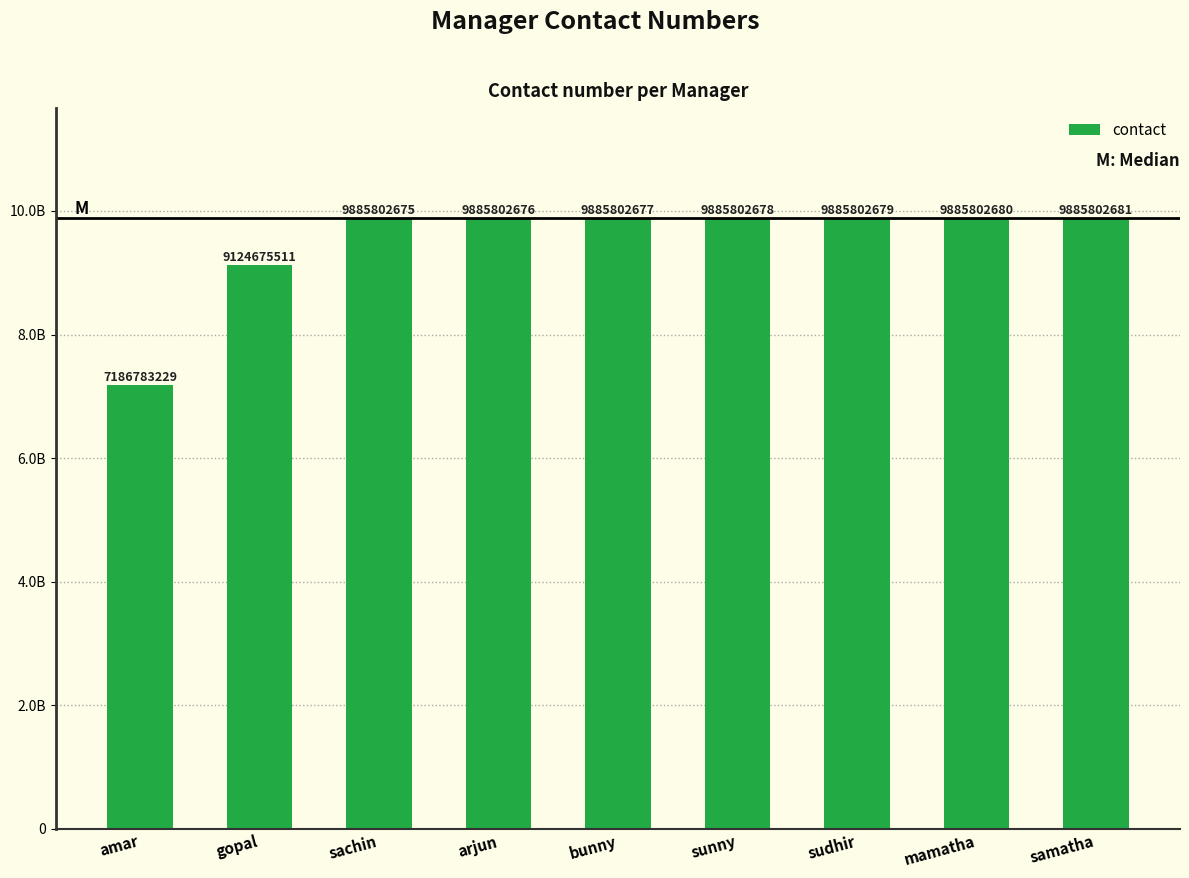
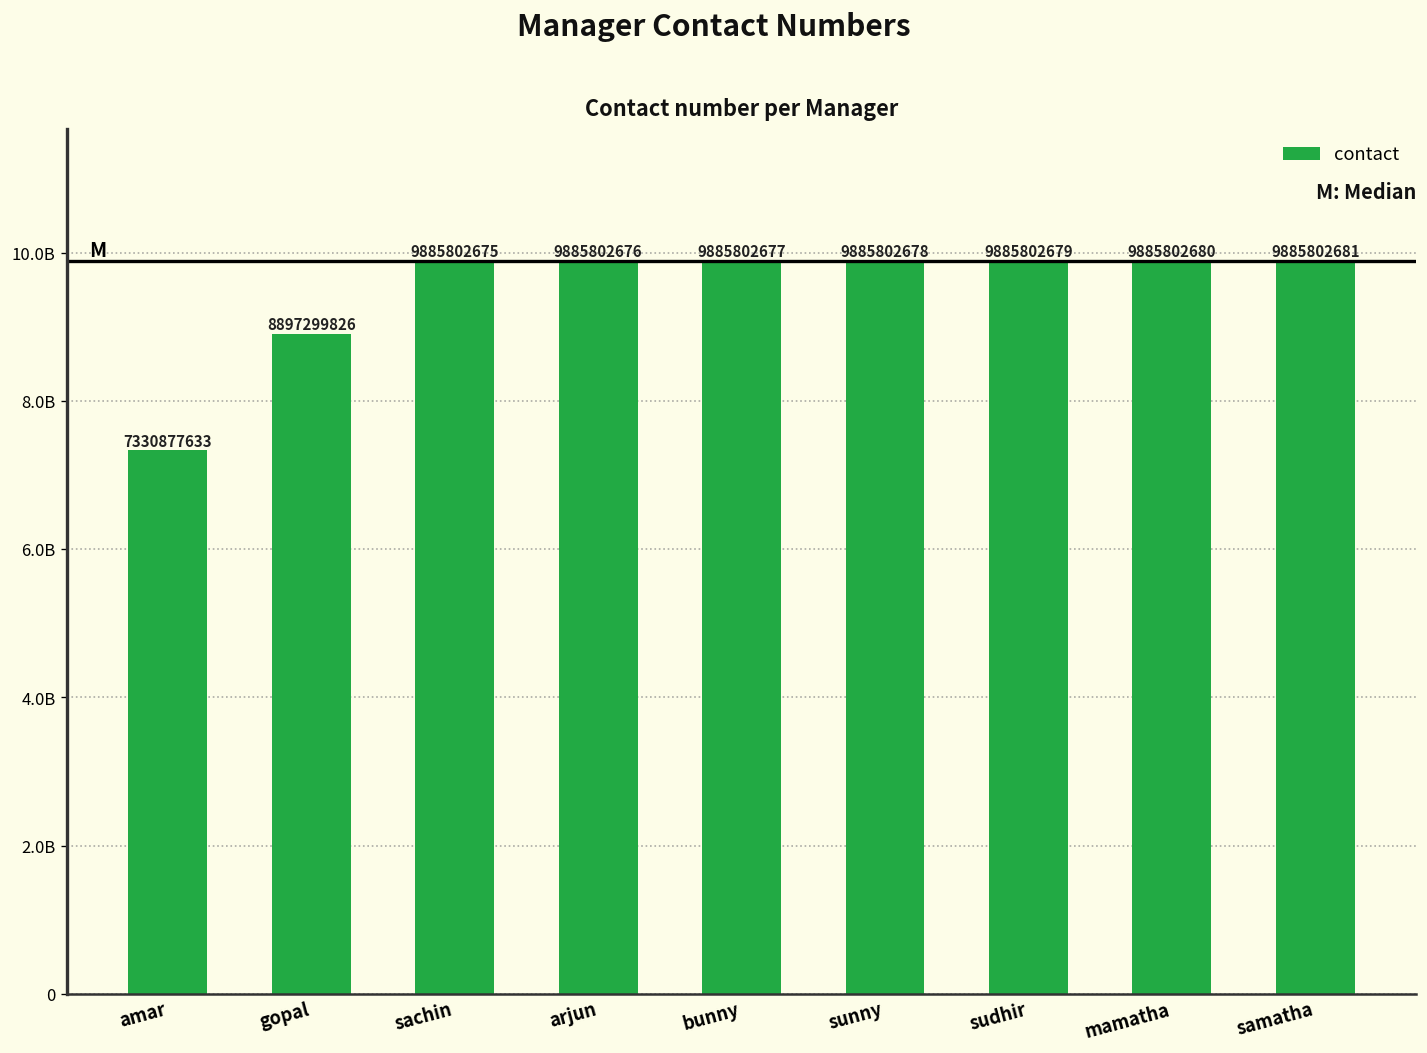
amar: 7186783229 -> 7330877633
gopal: 9124675511 -> 8897299826
